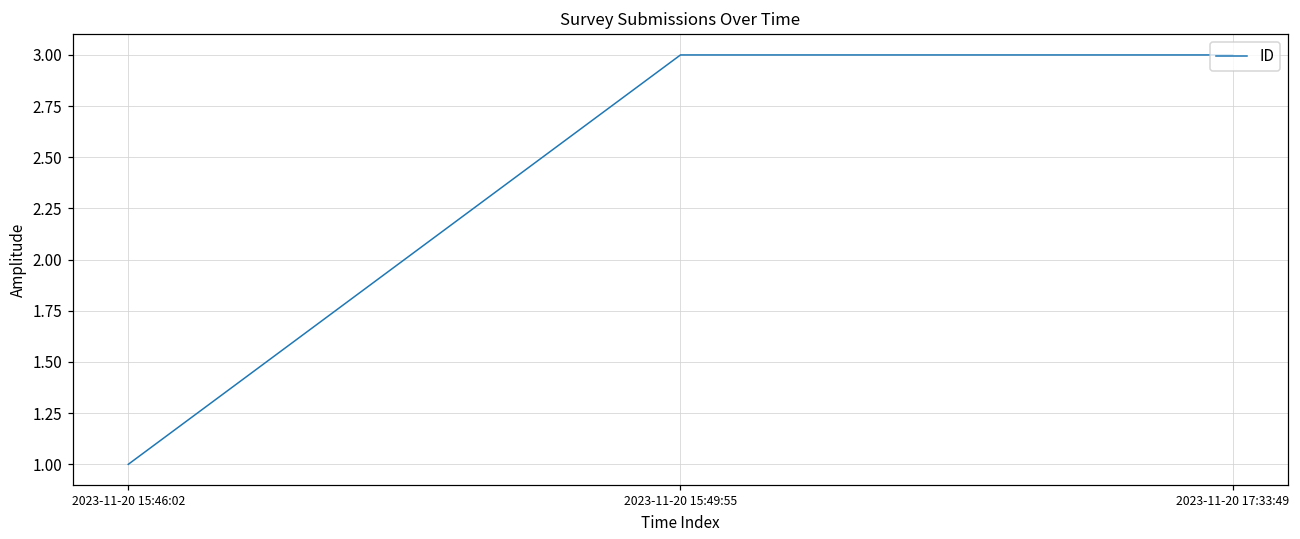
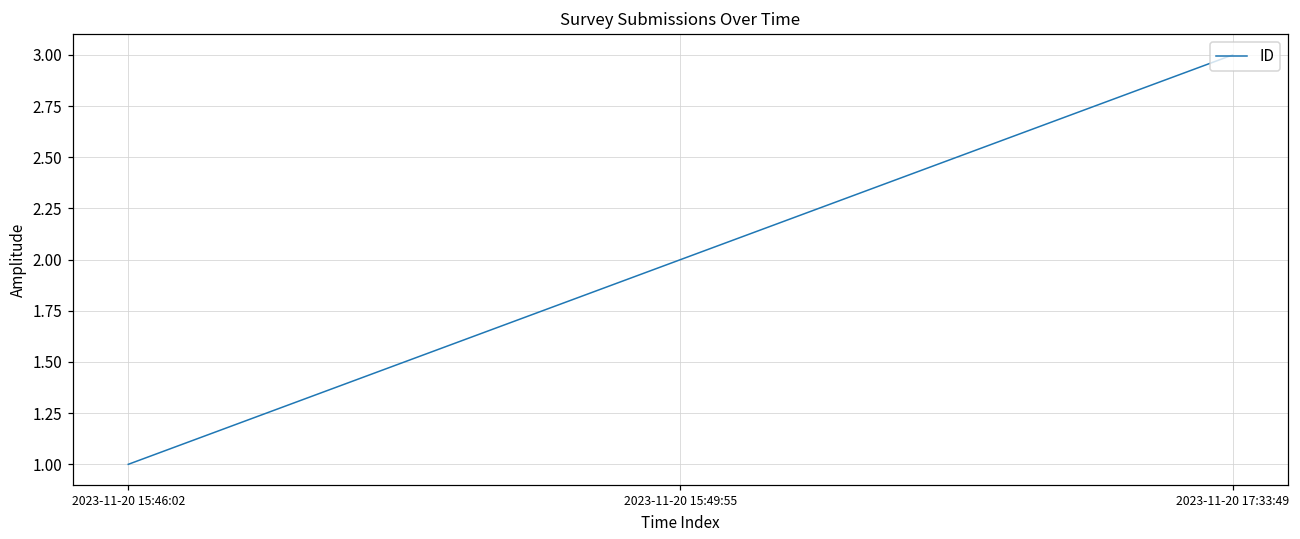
2023-11-20 15:49:55: 3 -> 2
